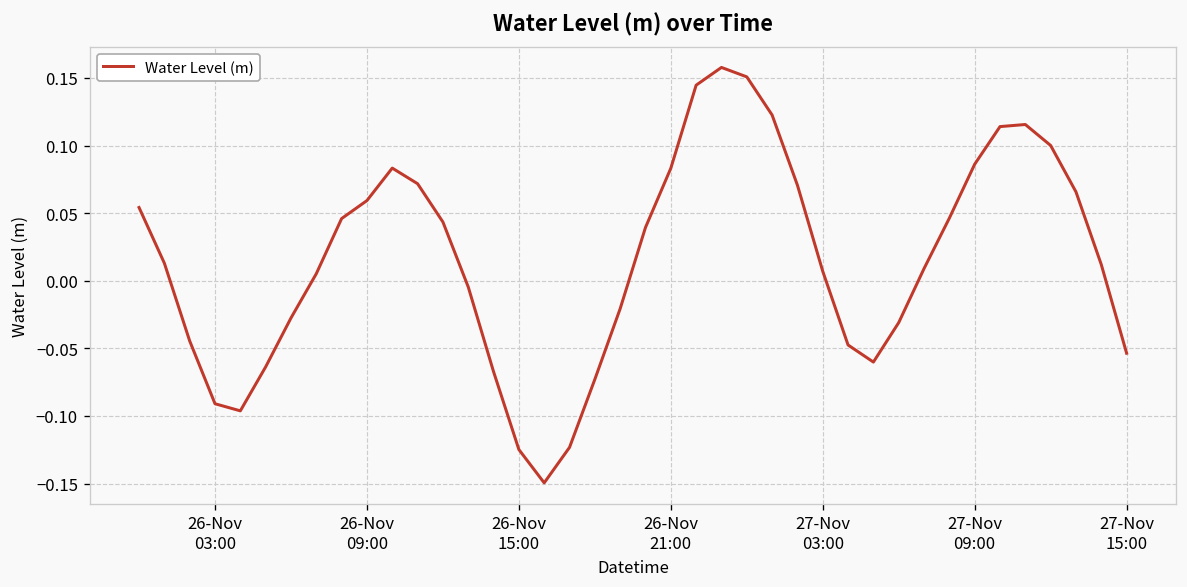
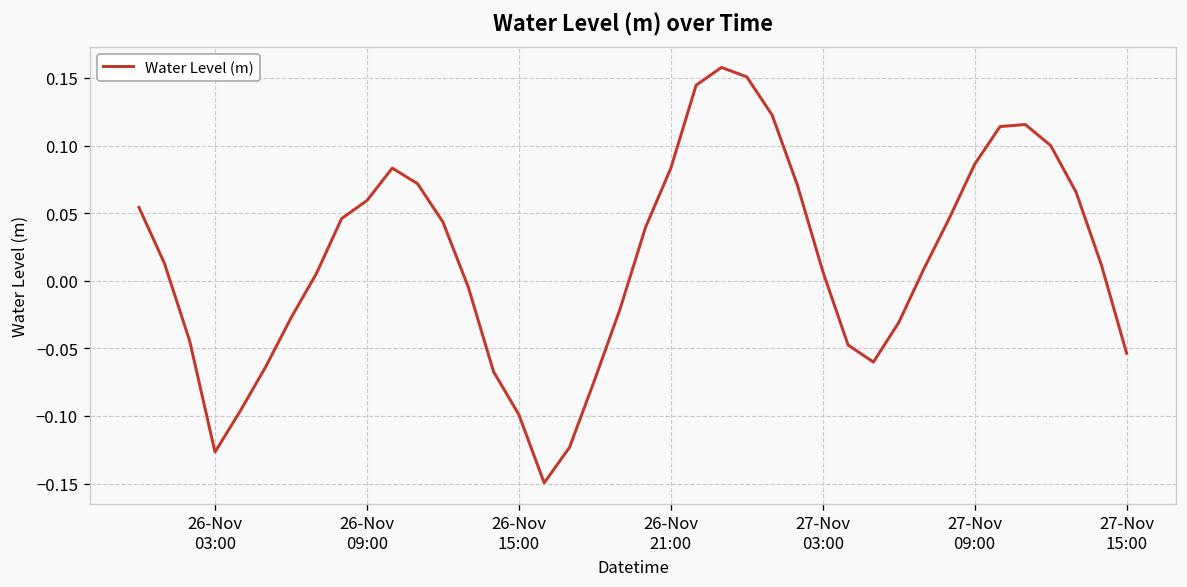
26-Nov 03:00: -0.091 -> -0.127
26-Nov 15:00: -0.125 -> -0.099
